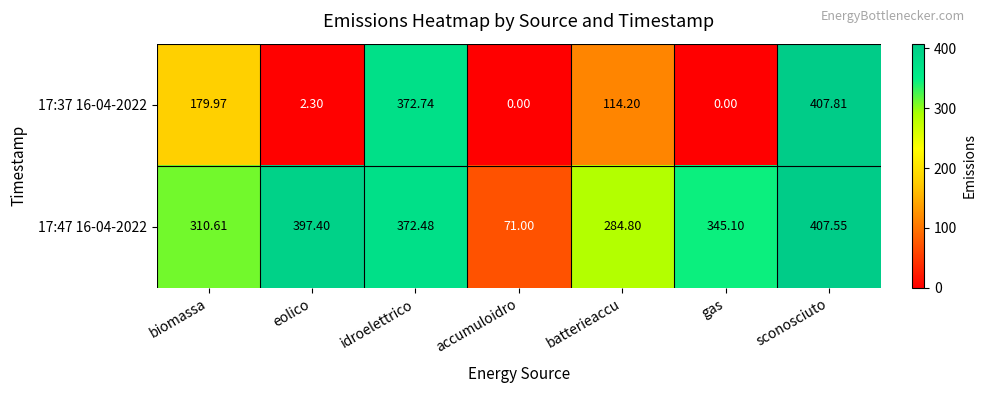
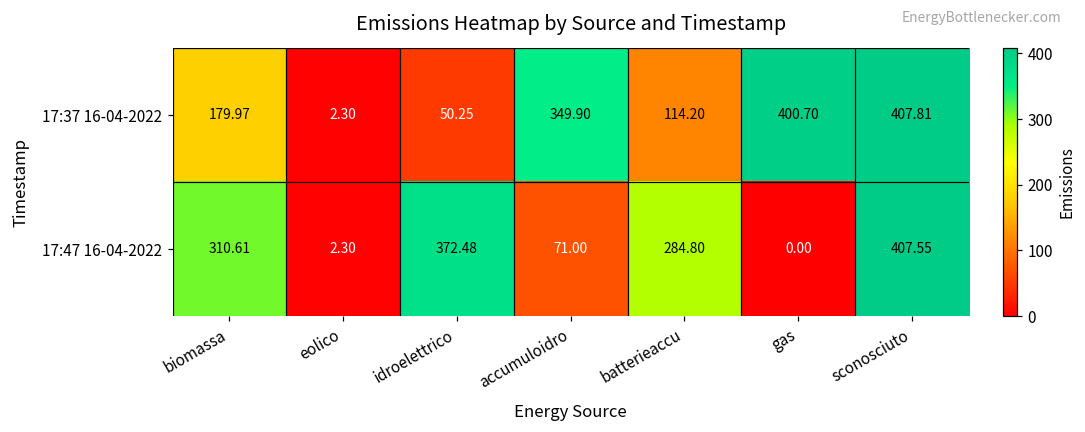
17:37 16-04-2022, idroelettrico: 372.74 -> 50.25
17:37 16-04-2022, accumuloidro: 0.00 -> 349.90
17:37 16-04-2022, gas: 0.00 -> 400.70
17:47 16-04-2022, eolico: 397.40 -> 2.30
17:47 16-04-2022, gas: 345.10 -> 0.00
